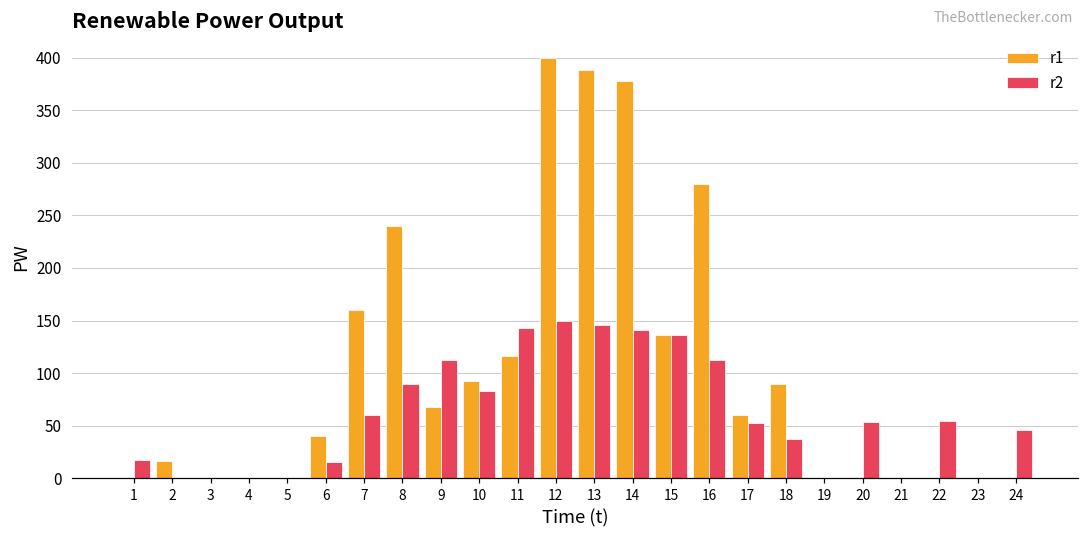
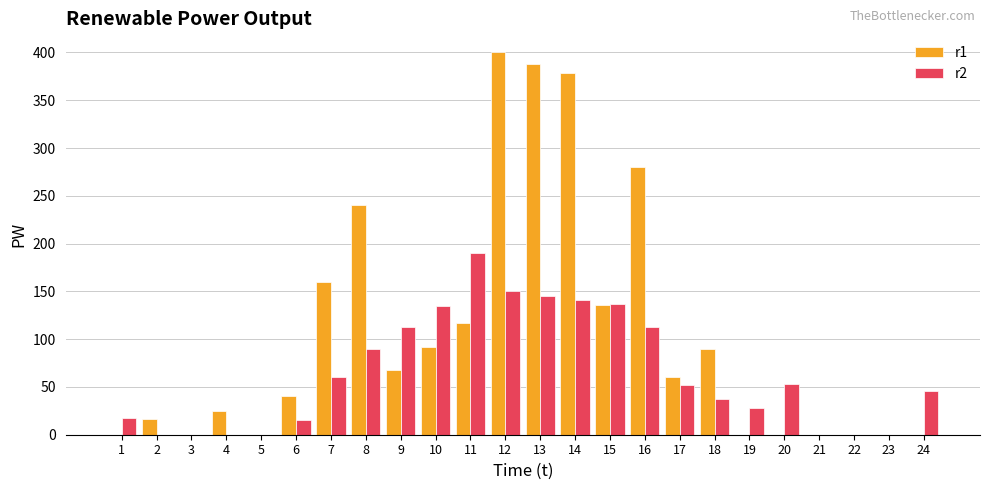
r1, 4: 0 -> 20
r2, 10: 80 -> 140
r2, 11: 140 -> 190
r2, 19: 0 -> 30
r2, 22: 50 -> 0
